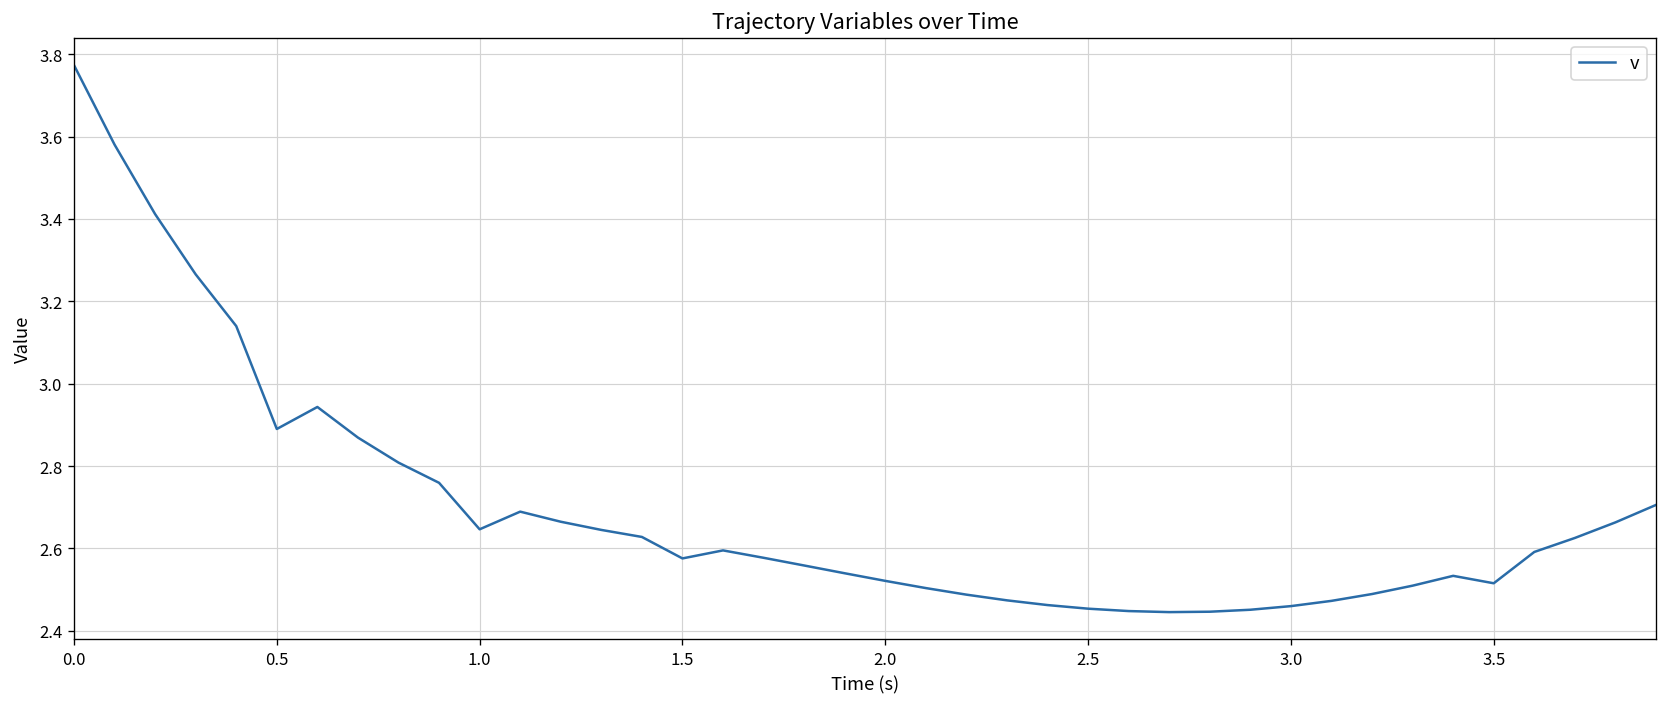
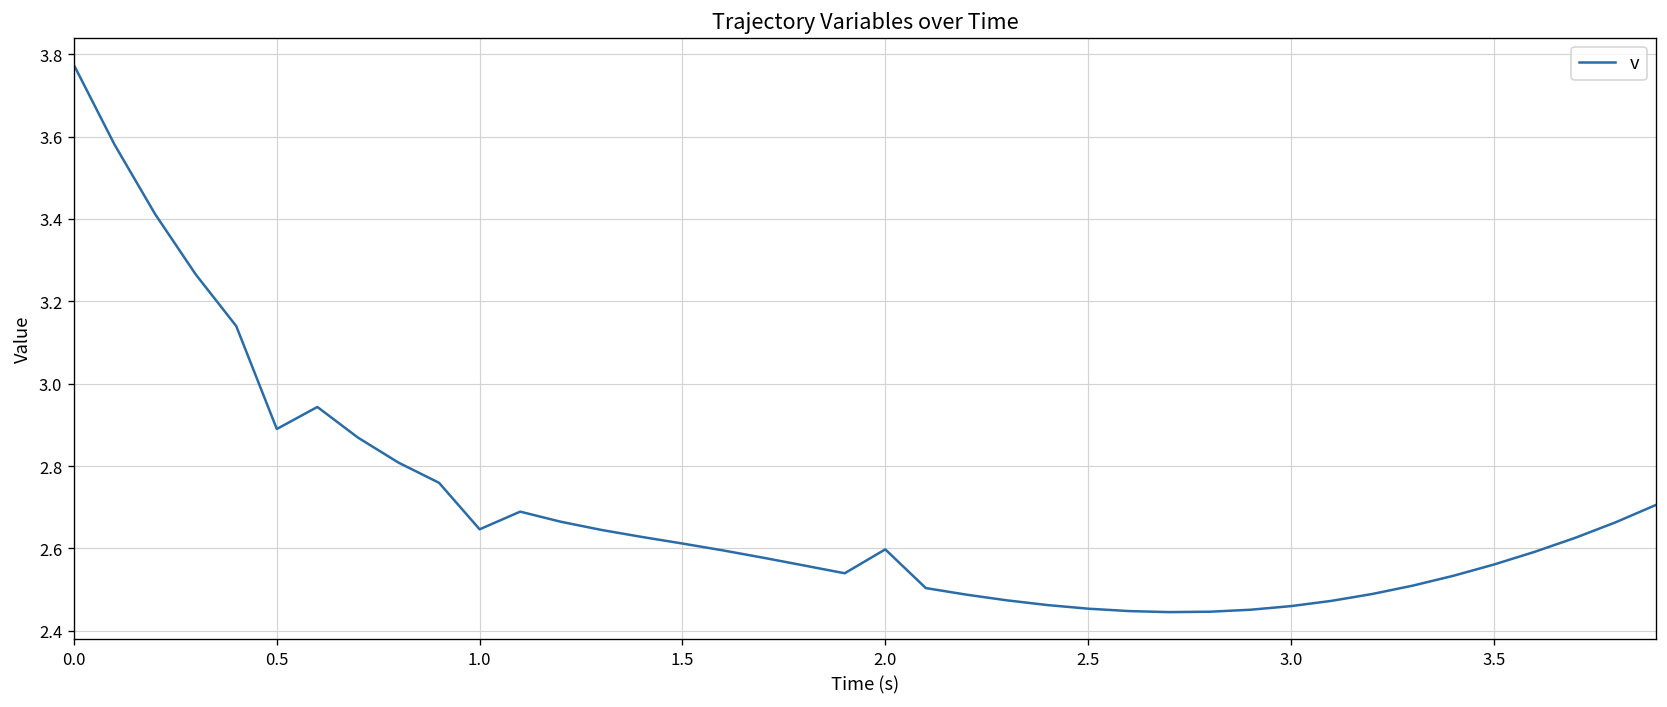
1.5: 2.58 -> 2.61
2.0: 2.52 -> 2.60
3.5: 2.52 -> 2.56
